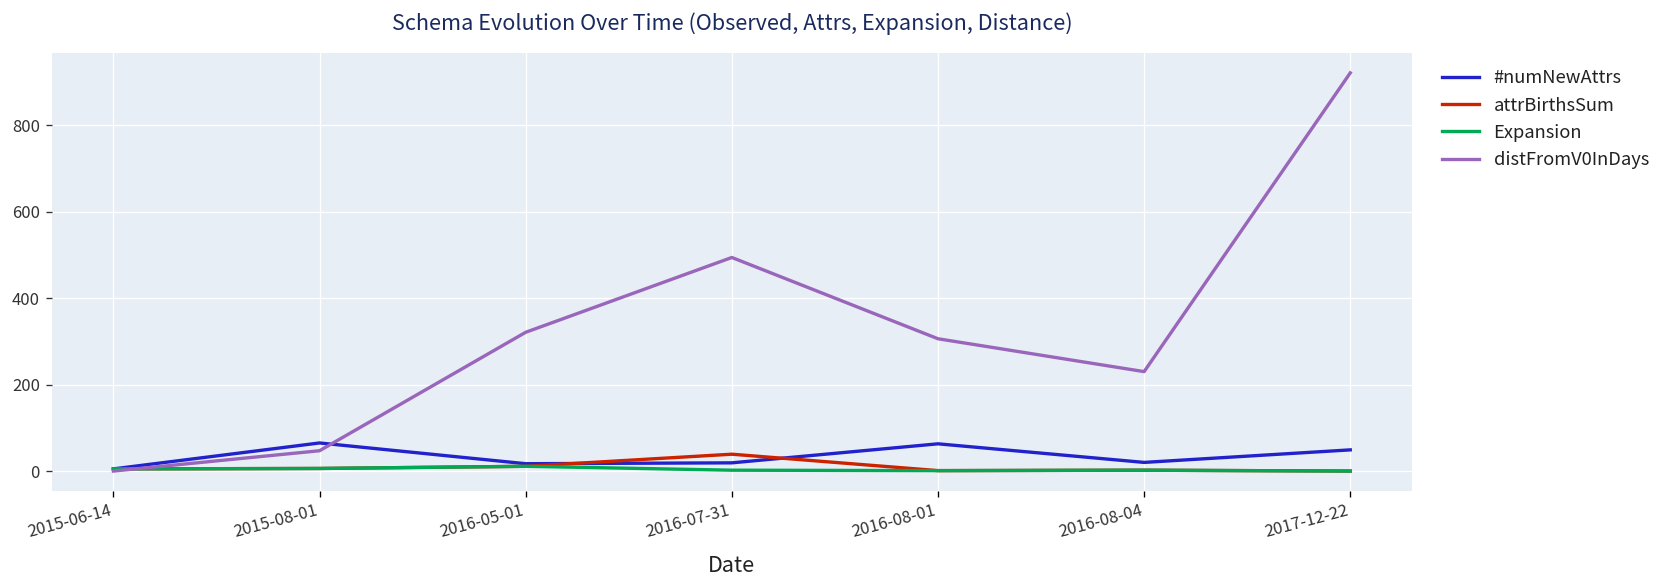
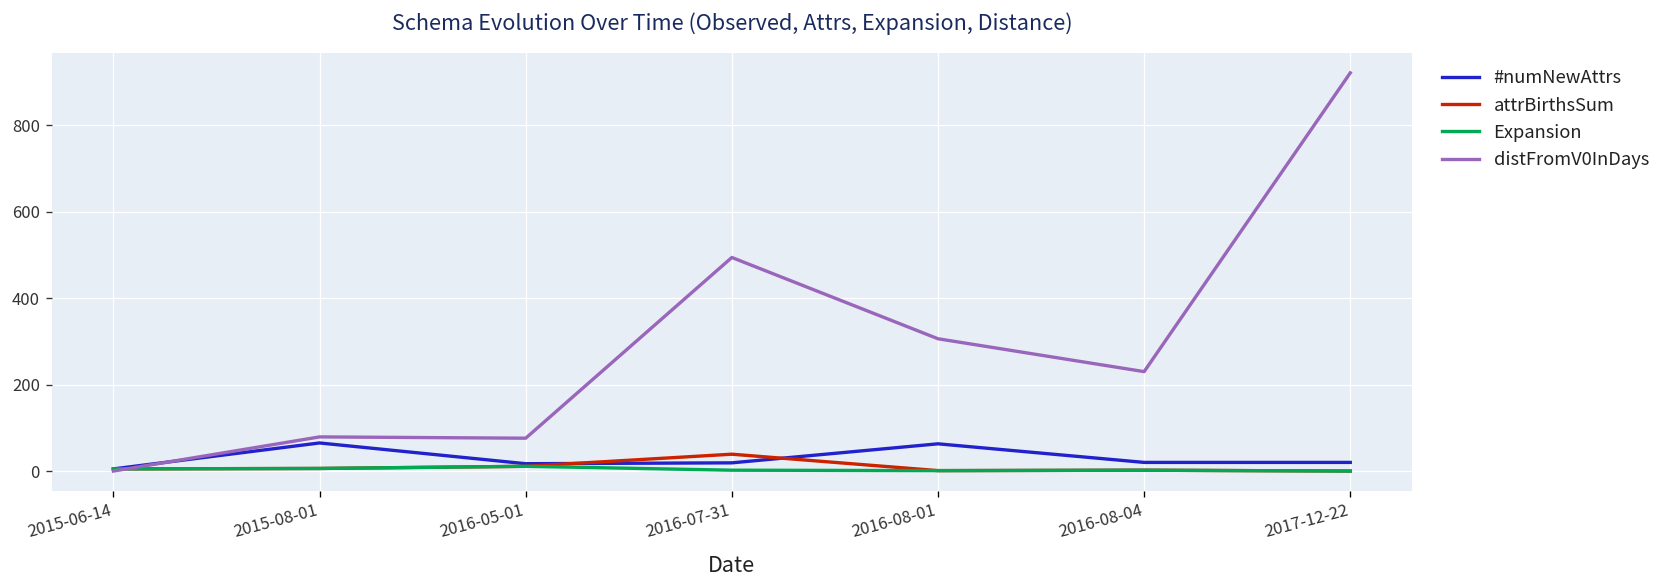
distFromV0InDays, 2015-08-01: 50 -> 80
distFromV0InDays, 2016-05-01: 320 -> 80
#numNewAttrs, 2017-12-22: 50 -> 20
